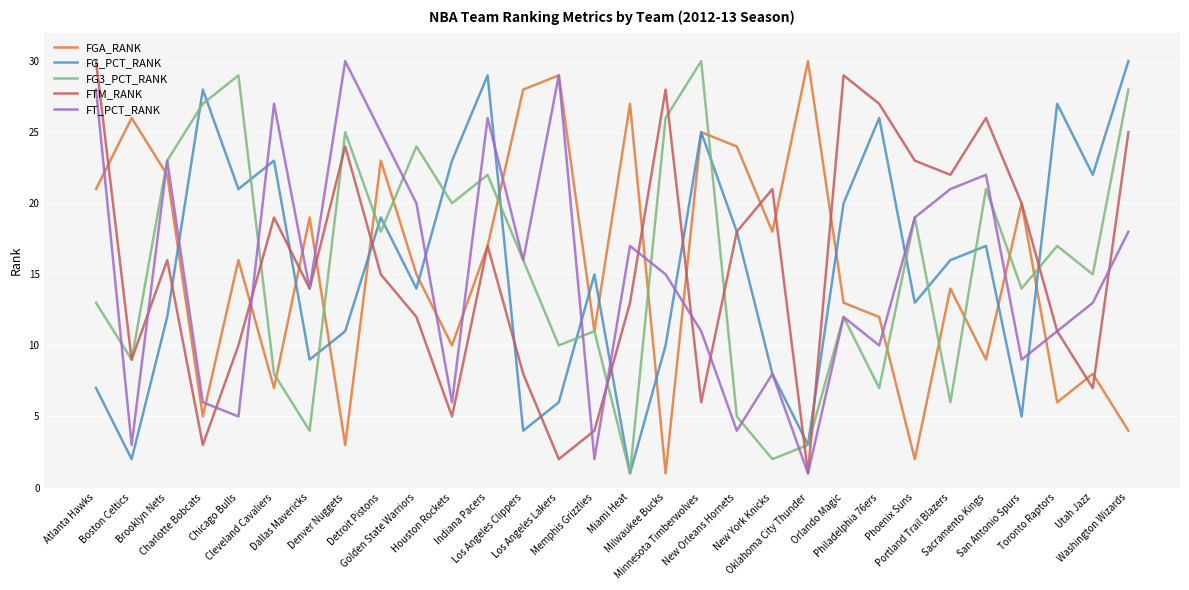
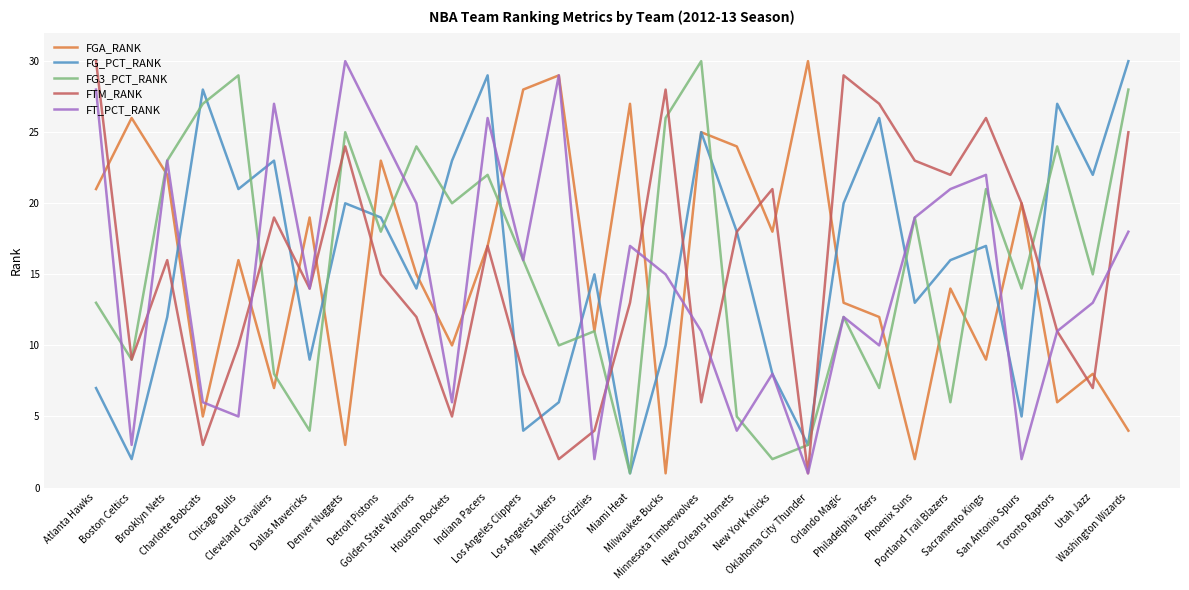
FG_PCT_RANK, Denver Nuggets: 11 -> 20
FT_PCT_RANK, San Antonio Spurs: 9 -> 2
FG3_PCT_RANK, Toronto Raptors: 17 -> 24
